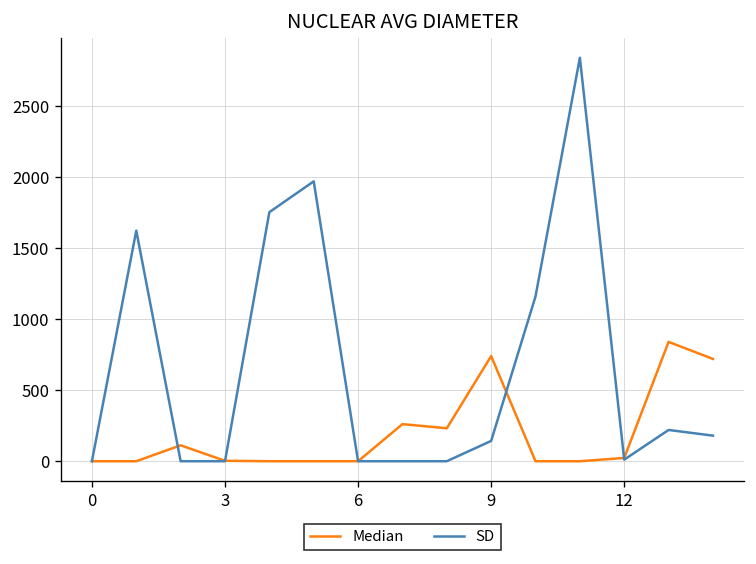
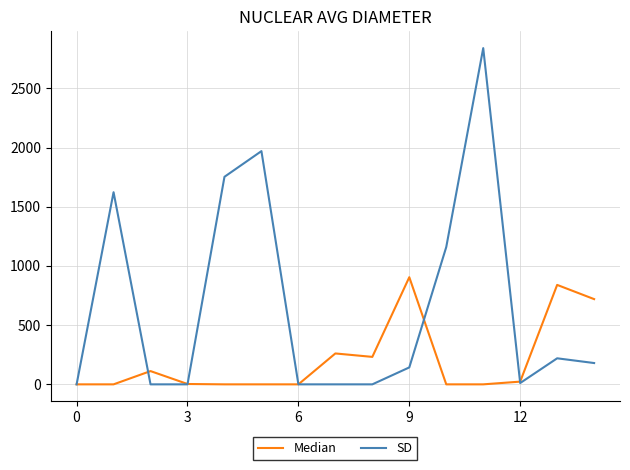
Median, 9: 740 -> 910
